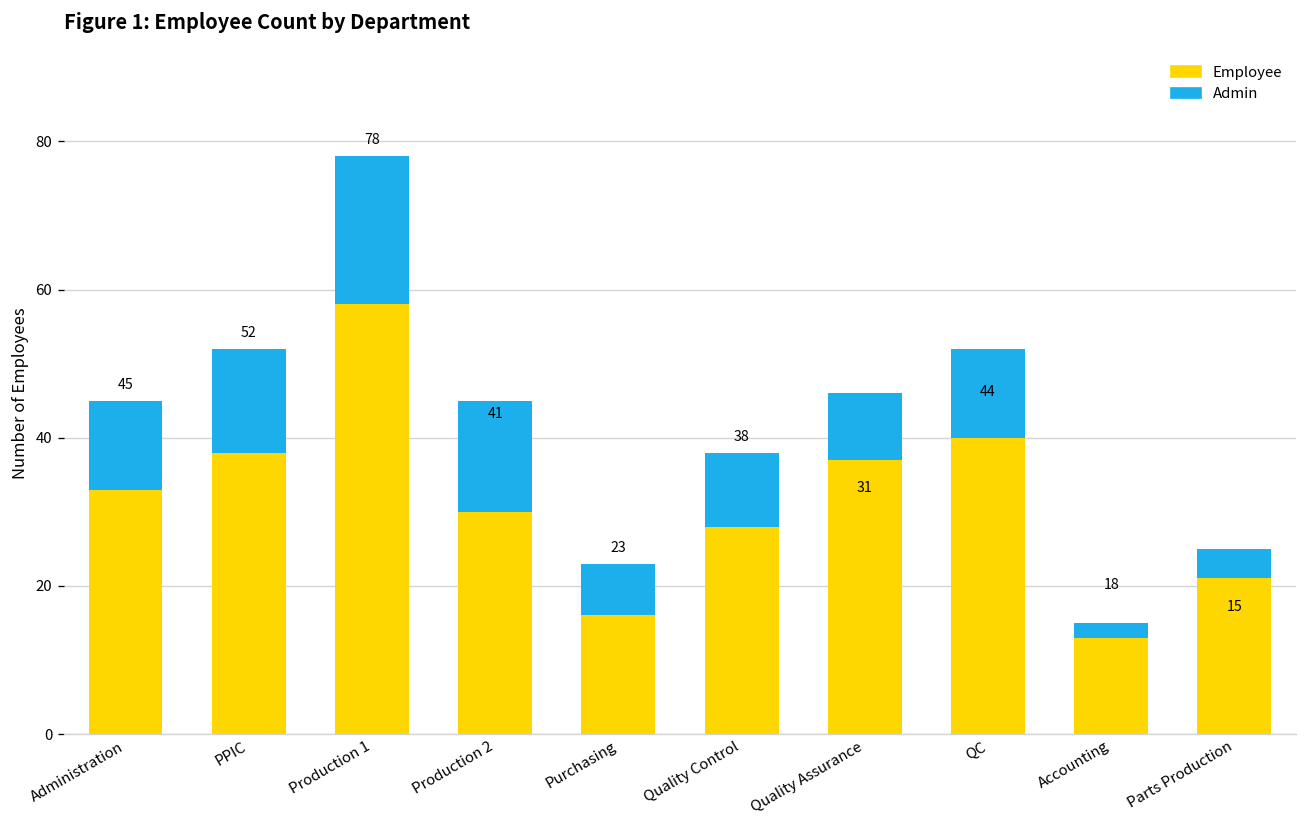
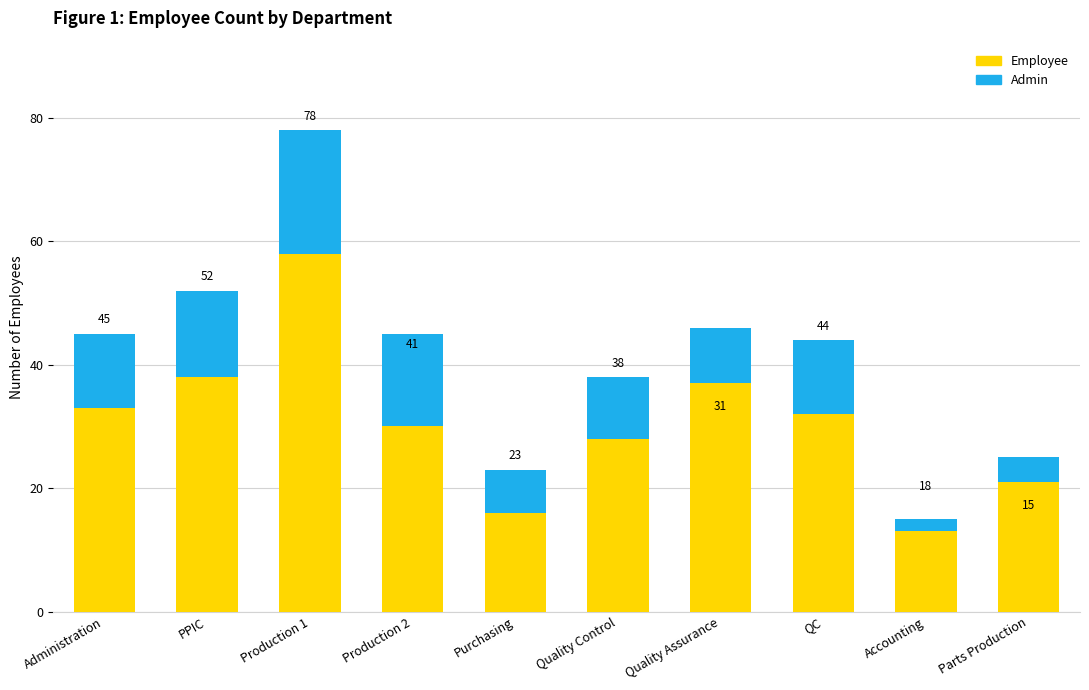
Employee, QC: 40 -> 32
